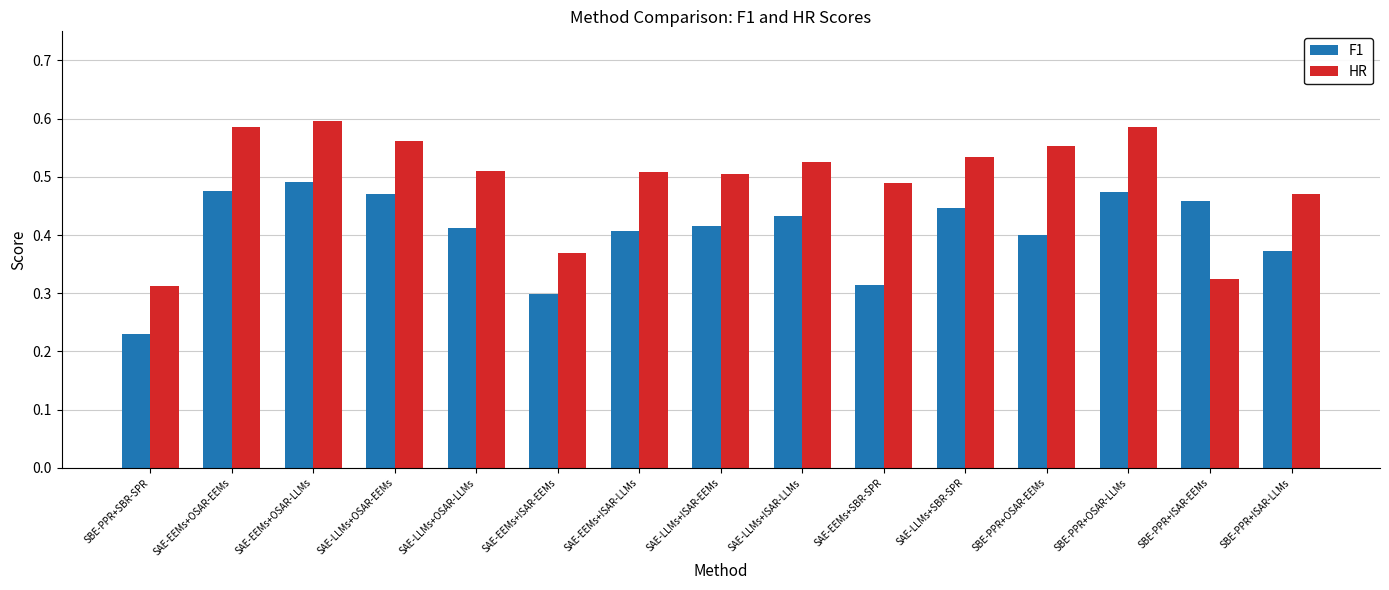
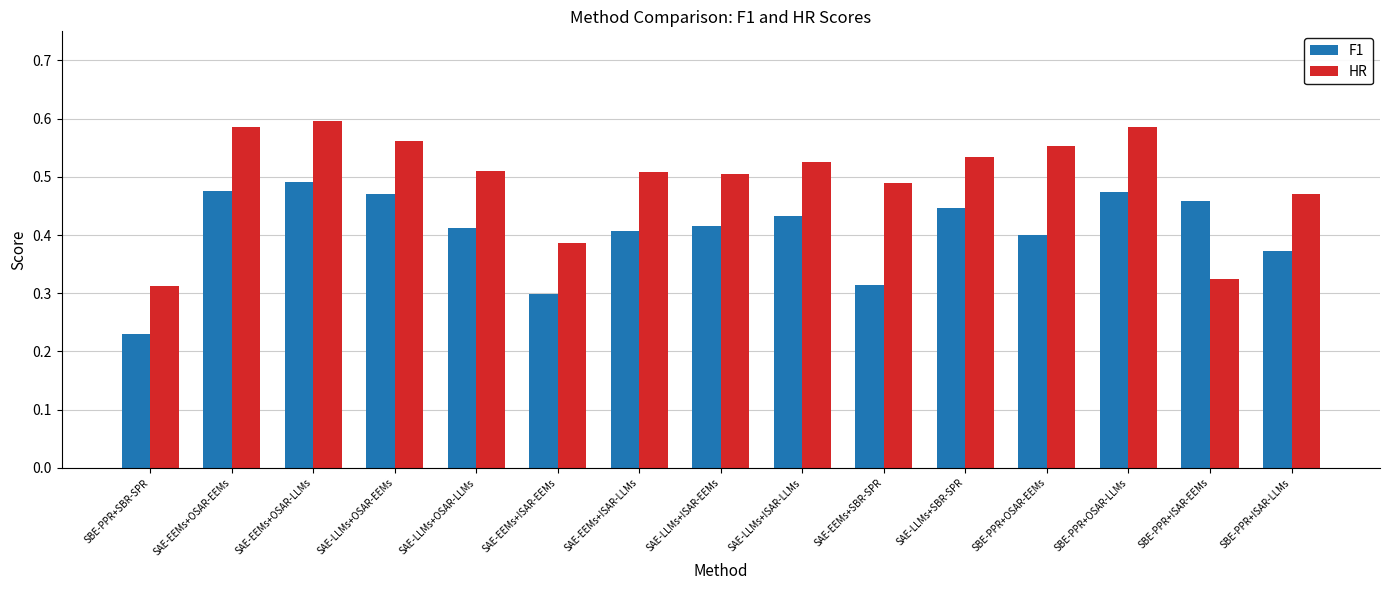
HR, SAE-EEMs+ISAR-EEMs: 0.37 -> 0.39
